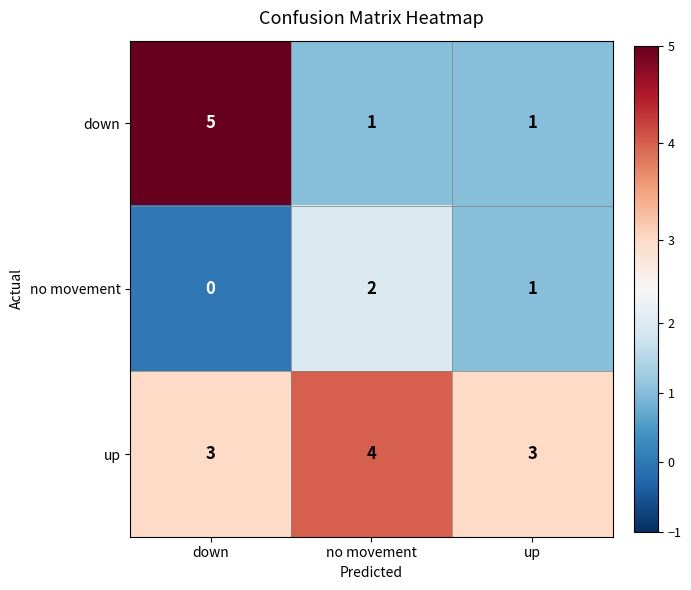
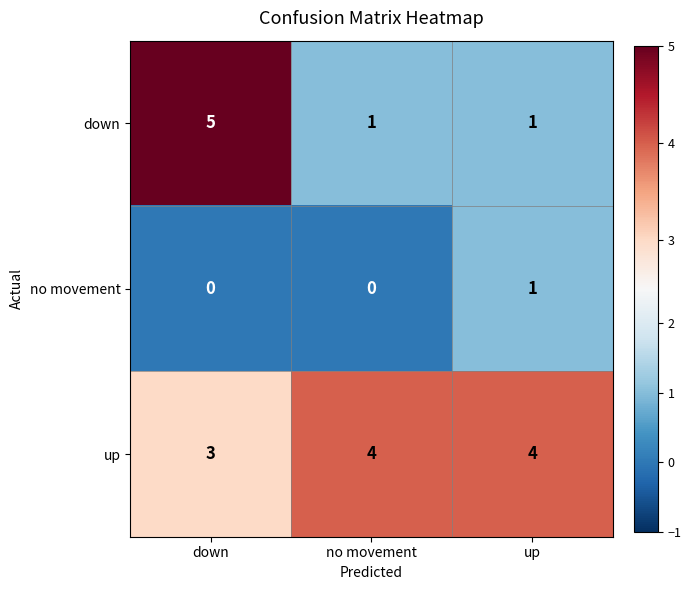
no movement, no movement: 2 -> 0
up, up: 3 -> 4
